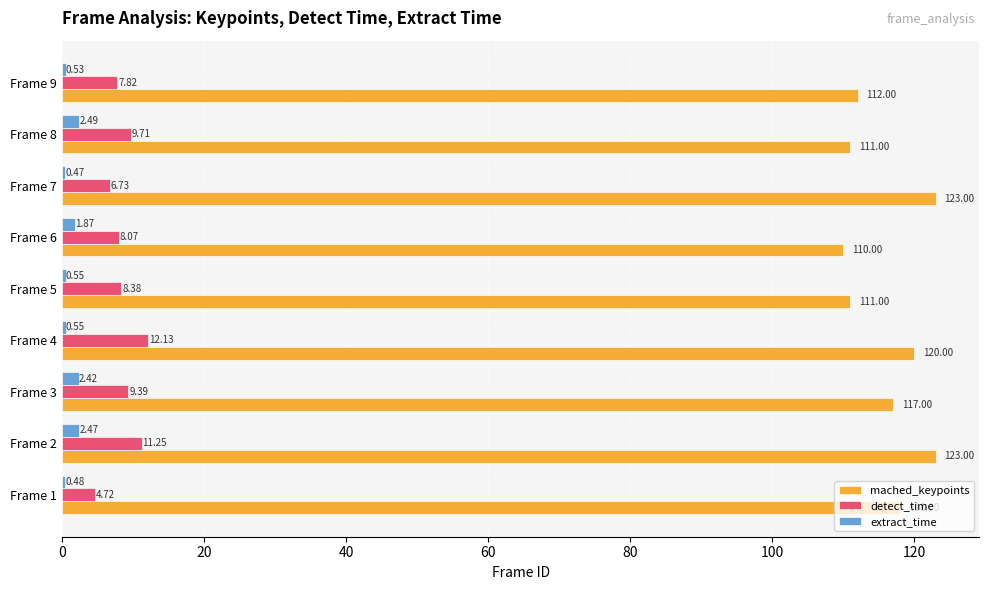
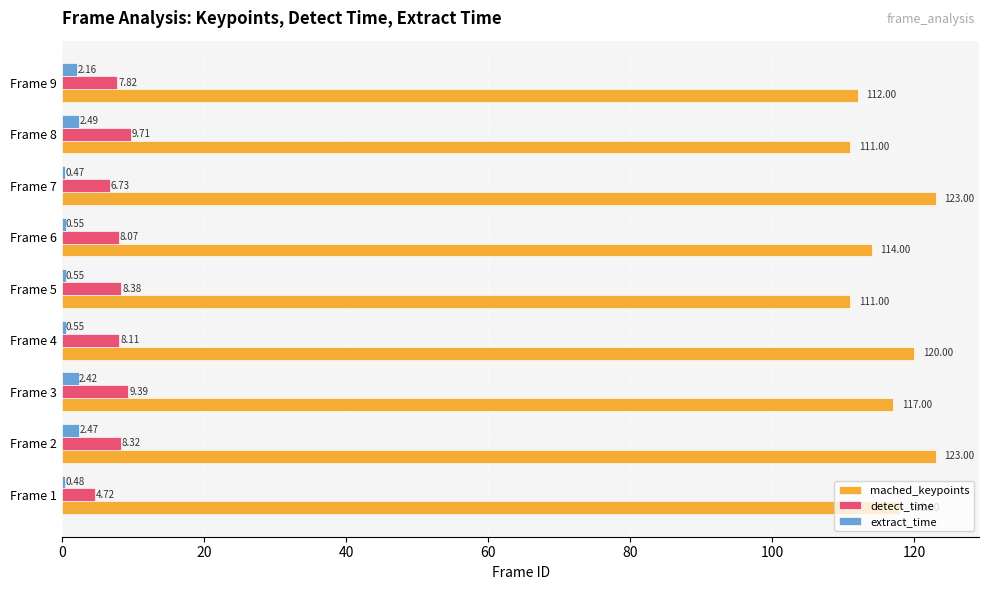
extract_time, Frame 9: 0.53 -> 2.16
extract_time, Frame 6: 1.87 -> 0.55
mached_keypoints, Frame 6: 110.00 -> 114.00
detect_time, Frame 4: 12.13 -> 8.11
detect_time, Frame 2: 11.25 -> 8.32
